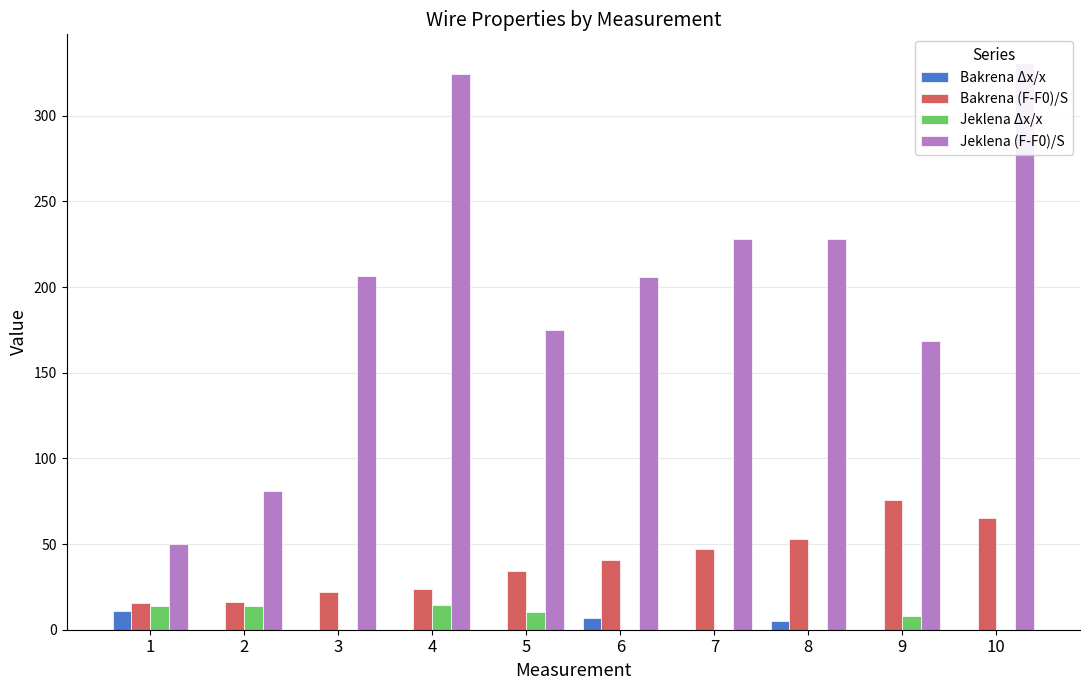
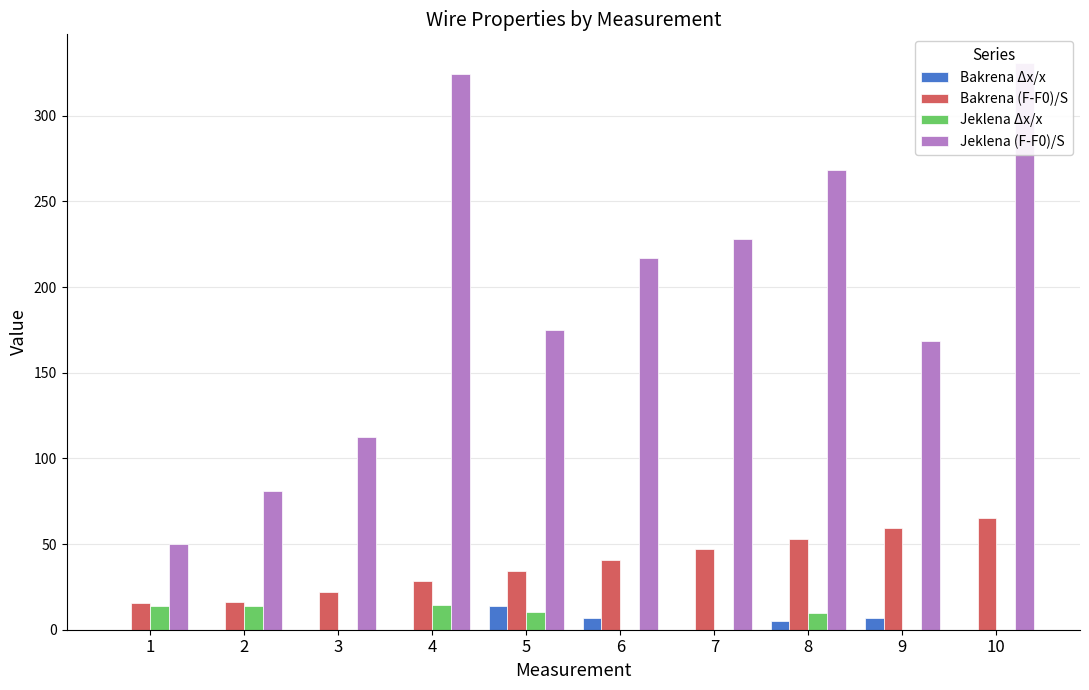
Bakrena Δx/x, 1: 11 -> 0
Jeklena (F-F0)/S, 3: 207 -> 112
Bakrena (F-F0)/S, 4: 24 -> 28
Bakrena Δx/x, 5: 0 -> 14
Jeklena (F-F0)/S, 6: 206 -> 217
Jeklena Δx/x, 8: 0 -> 10
Jeklena (F-F0)/S, 8: 228 -> 269
Bakrena Δx/x, 9: 0 -> 7
Bakrena (F-F0)/S, 9: 76 -> 59
Jeklena Δx/x, 9: 8 -> 0
